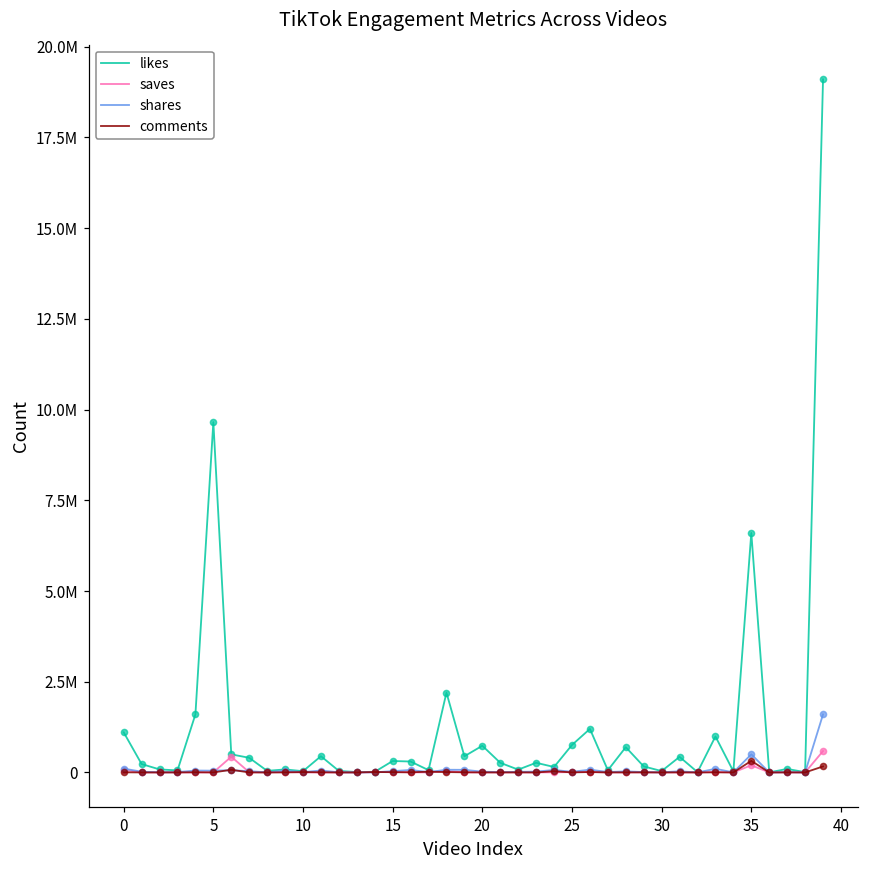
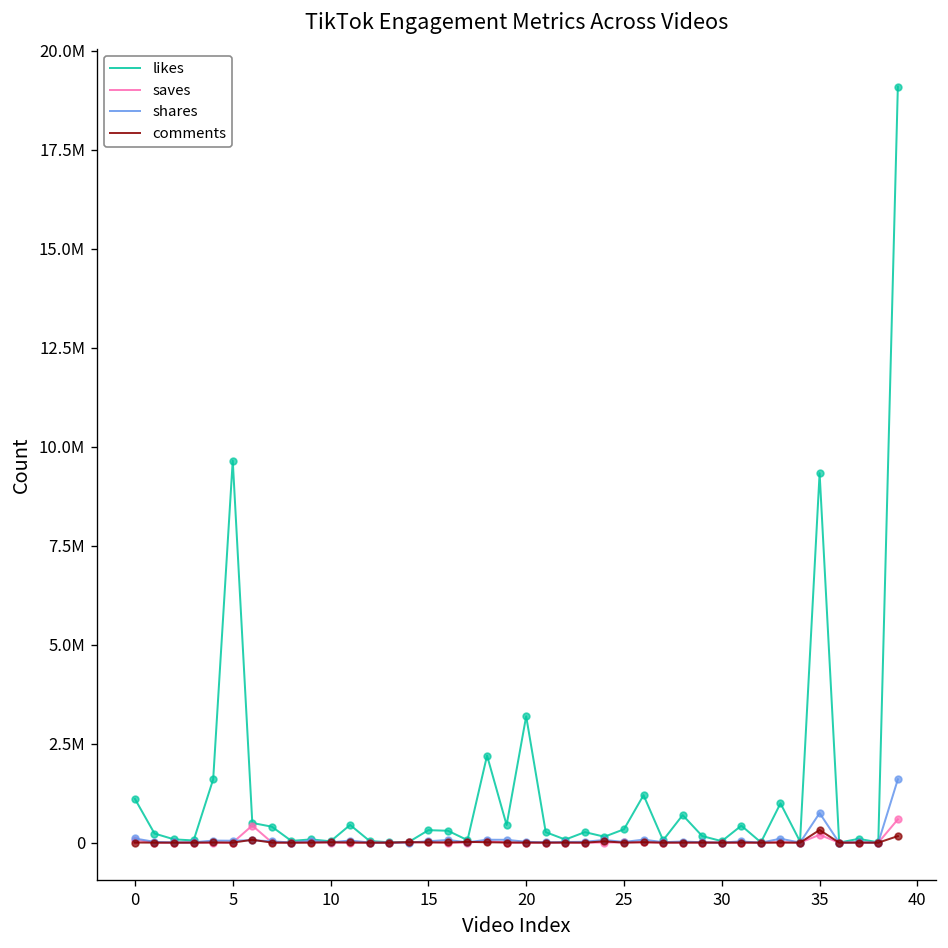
likes, 20: 700000 -> 3200000
likes, 25: 800000 -> 300000
likes, 35: 6600000 -> 9300000
shares, 35: 500000 -> 700000
